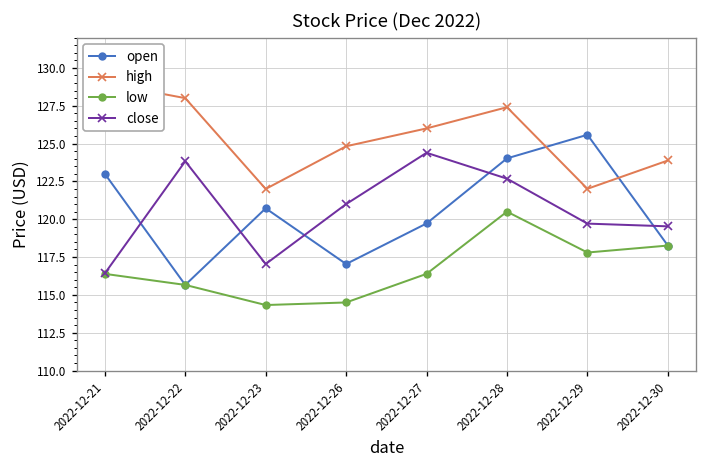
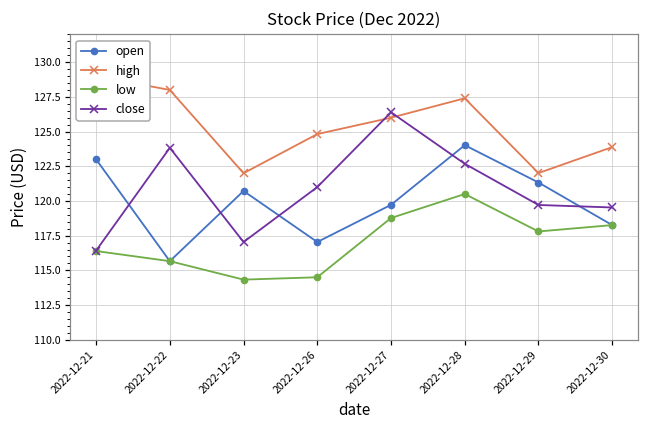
low, 2022-12-27: 116.4 -> 118.8
close, 2022-12-27: 124.4 -> 126.4
open, 2022-12-29: 125.6 -> 121.3
